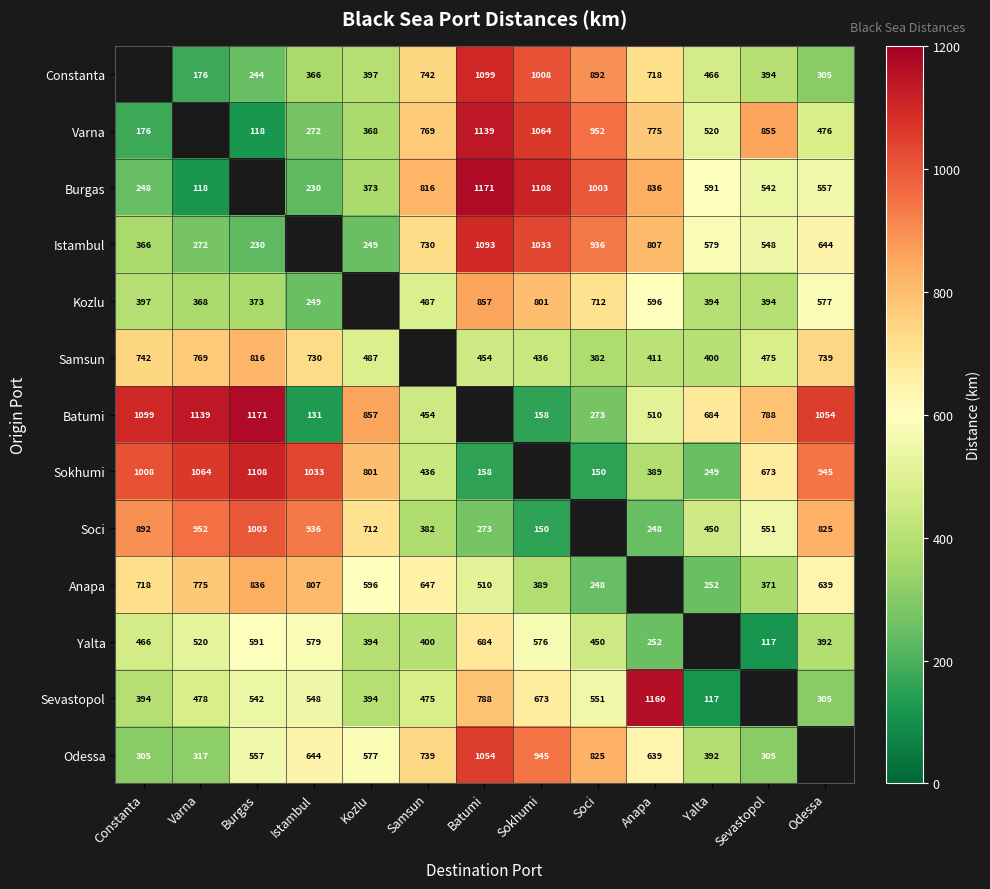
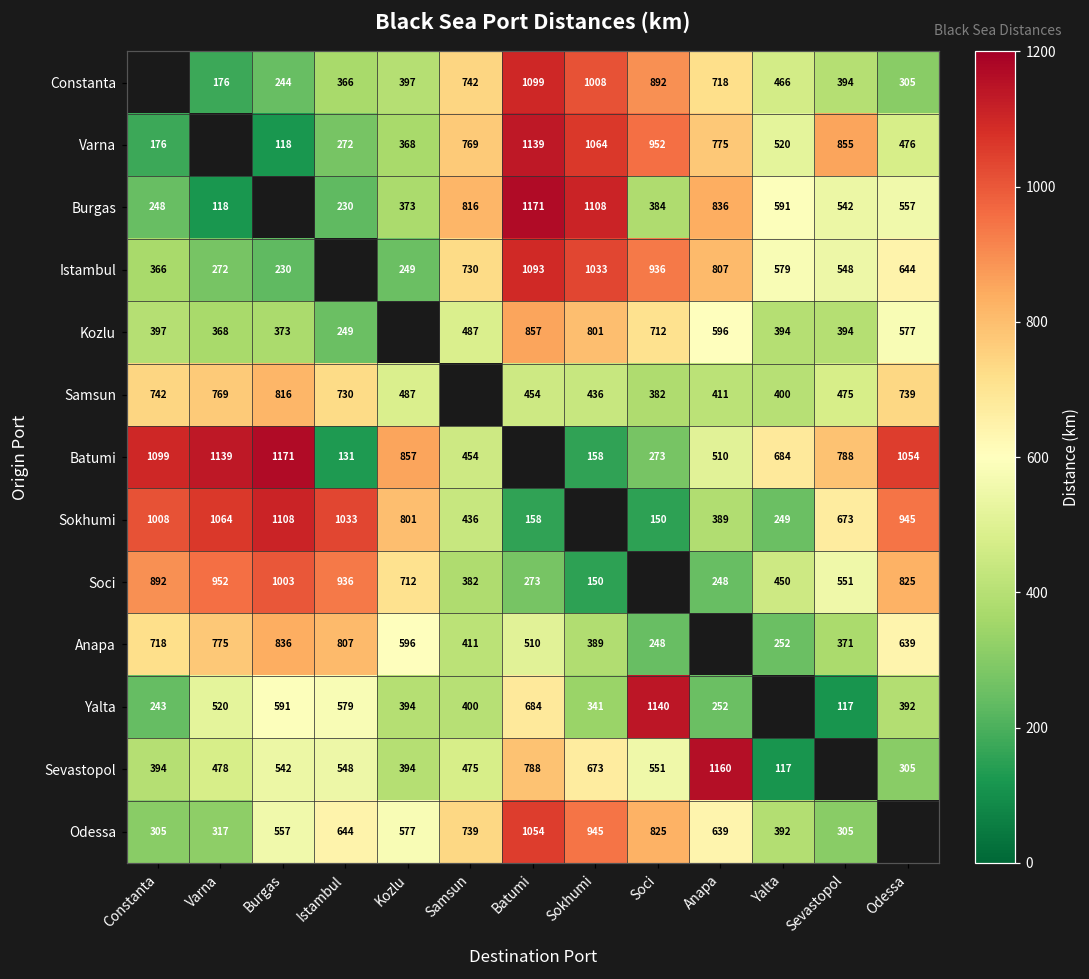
Burgas, Soci: 1003 -> 384
Anapa, Samsun: 647 -> 411
Yalta, Constanta: 466 -> 243
Yalta, Sokhumi: 576 -> 341
Yalta, Soci: 450 -> 1140
